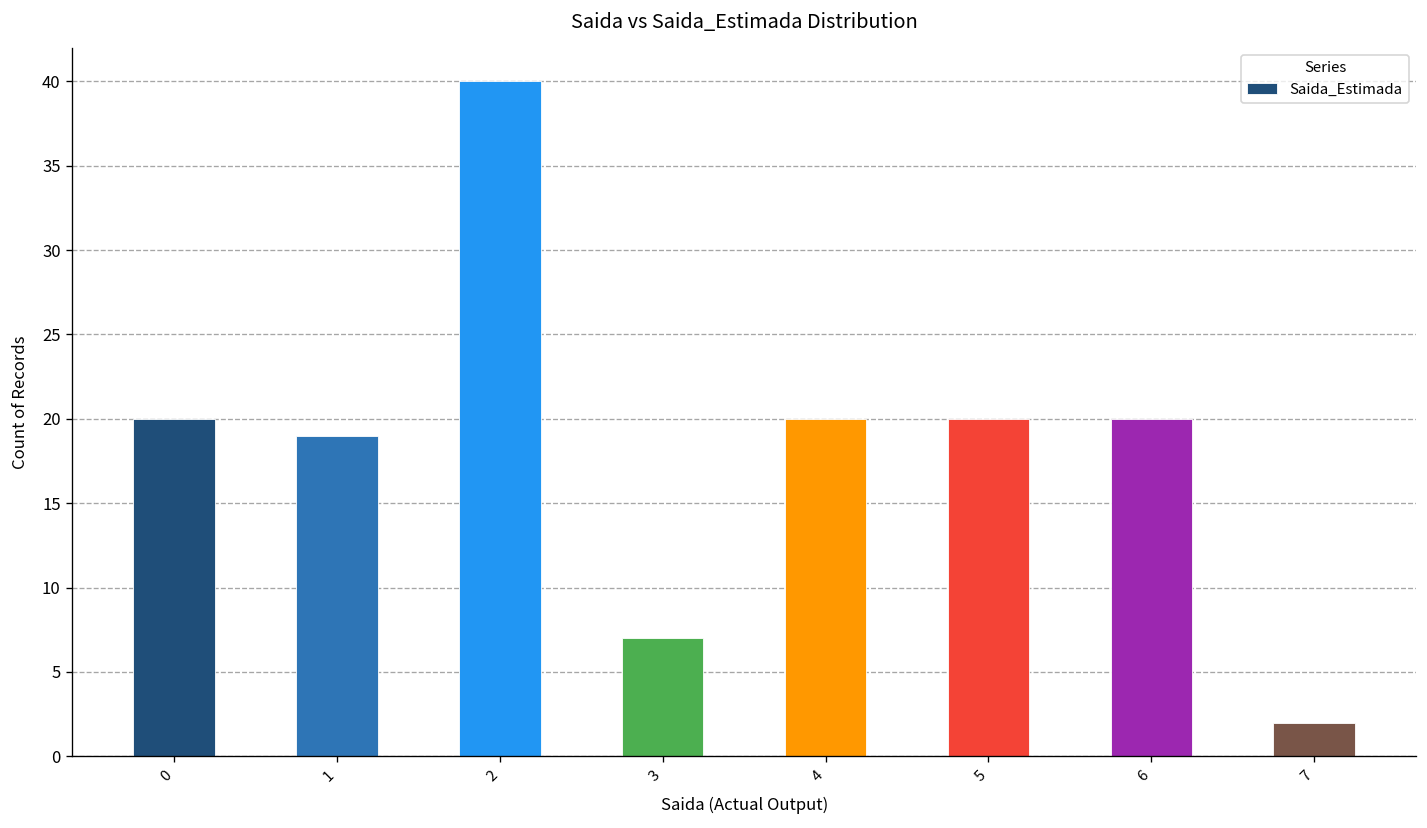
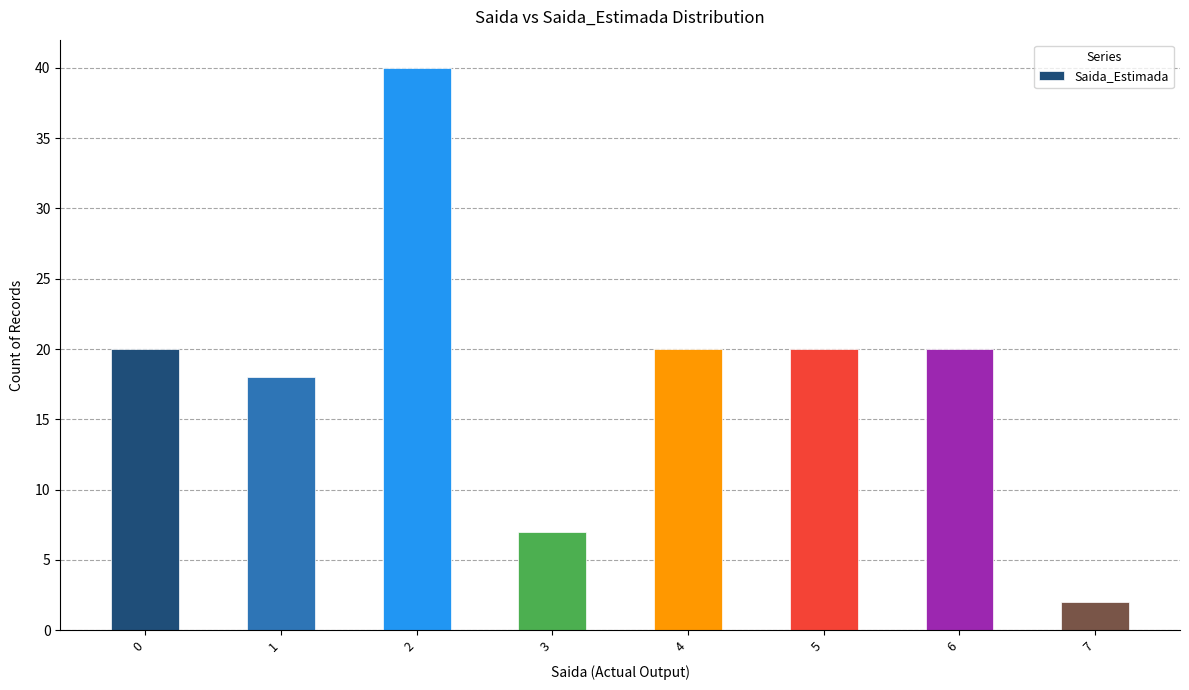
1: 19 -> 18
